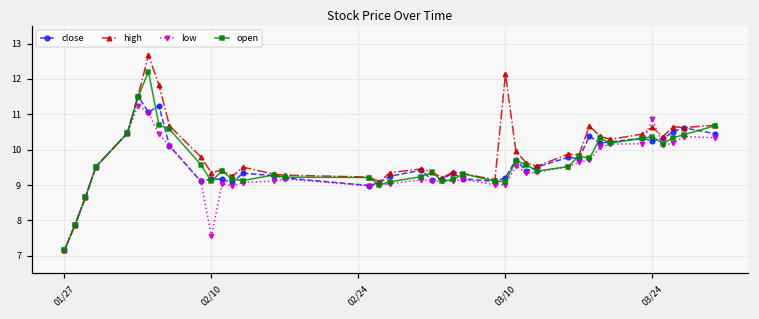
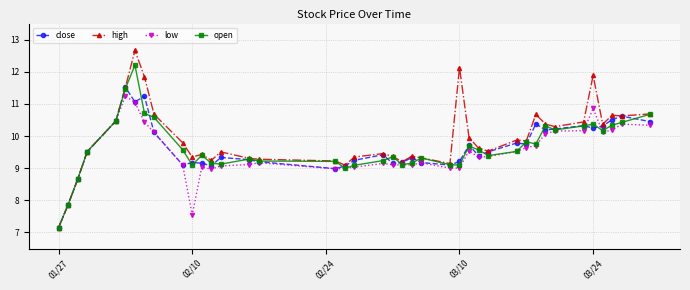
high, 03/24: 10.6 -> 11.9
